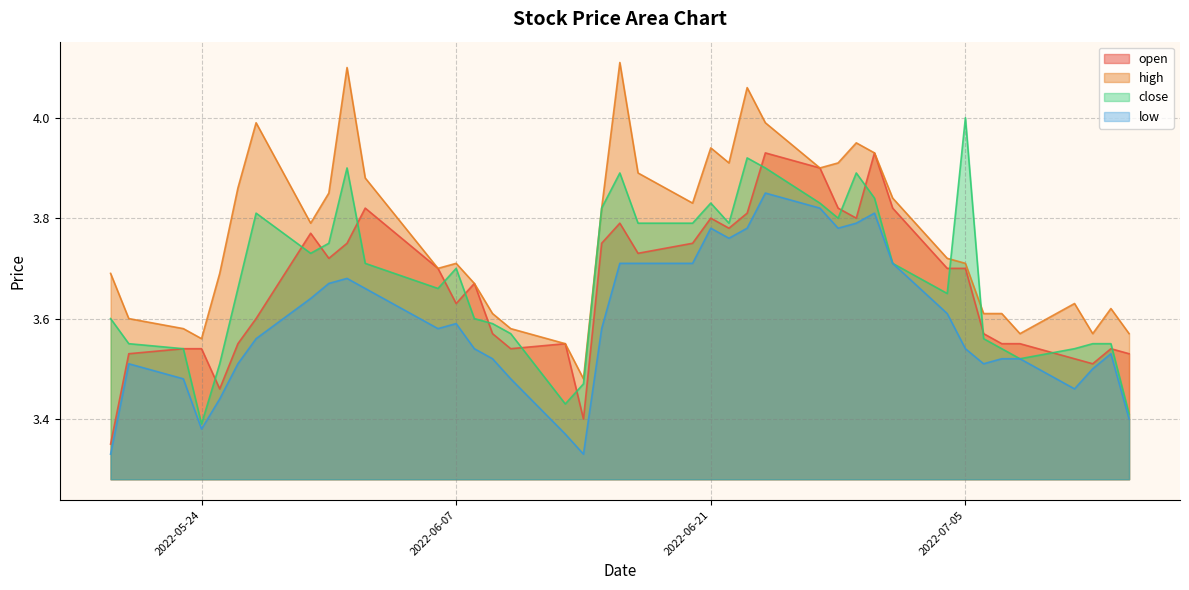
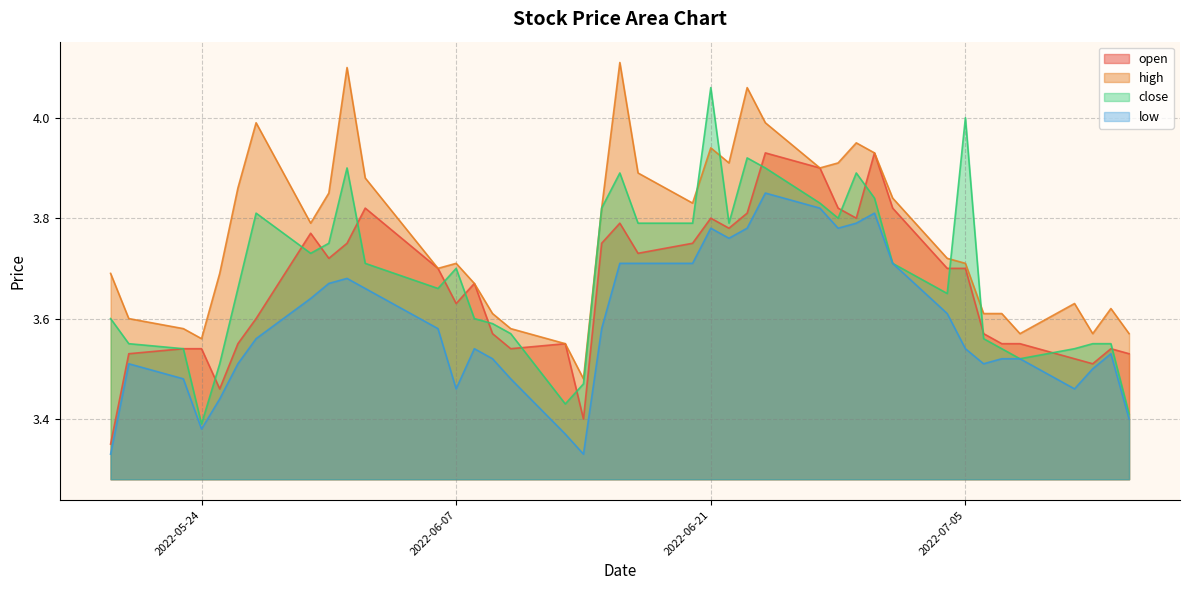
low, 2022-06-07: 3.59 -> 3.46
close, 2022-06-21: 3.83 -> 4.06
